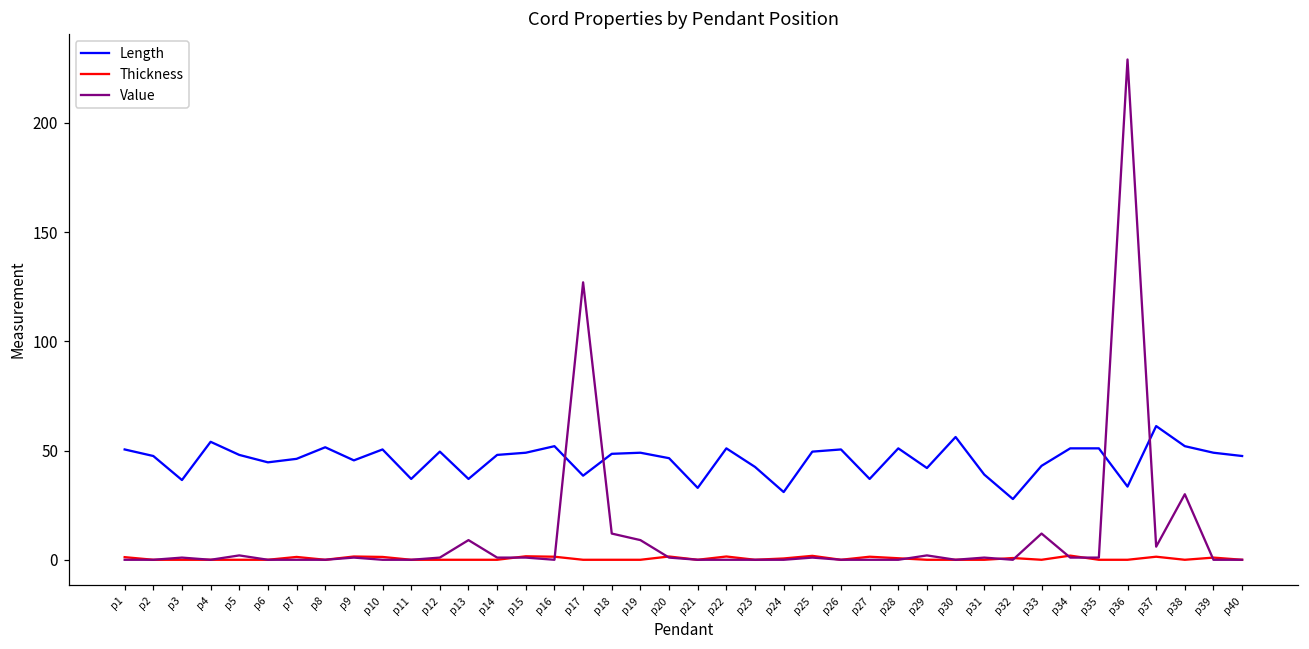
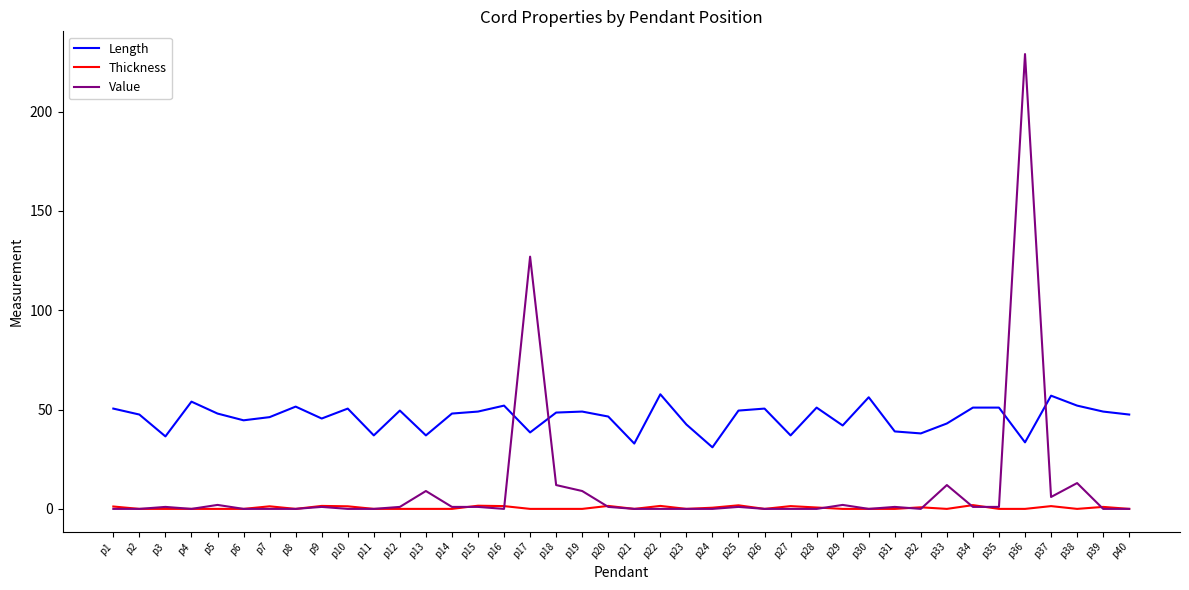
Length, p22: 51 -> 58
Length, p32: 28 -> 38
Length, p37: 61 -> 57
Value, p38: 30 -> 13
